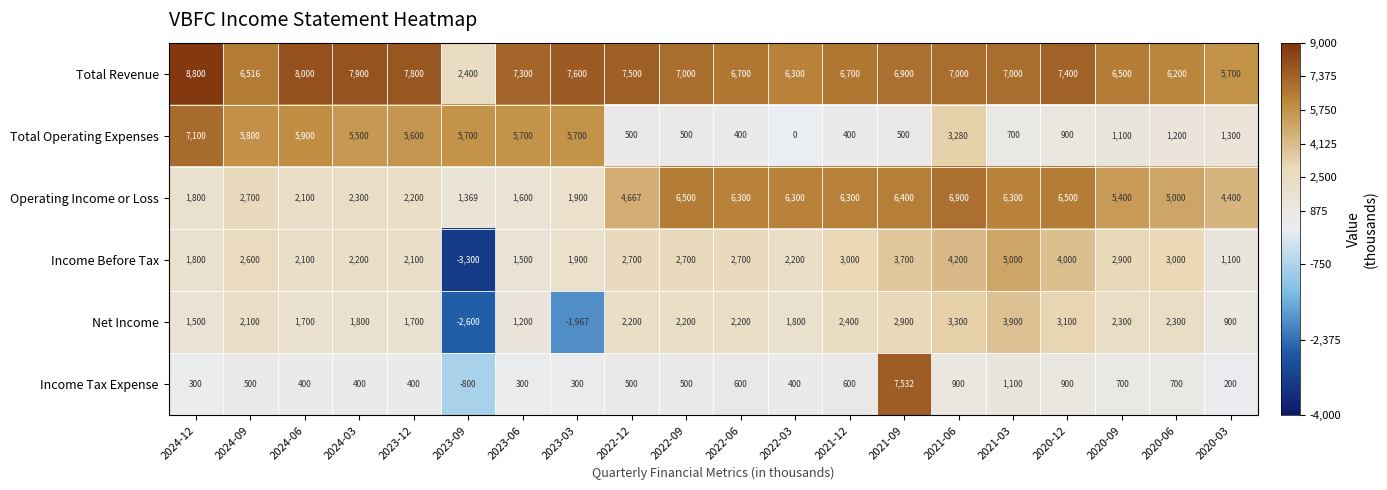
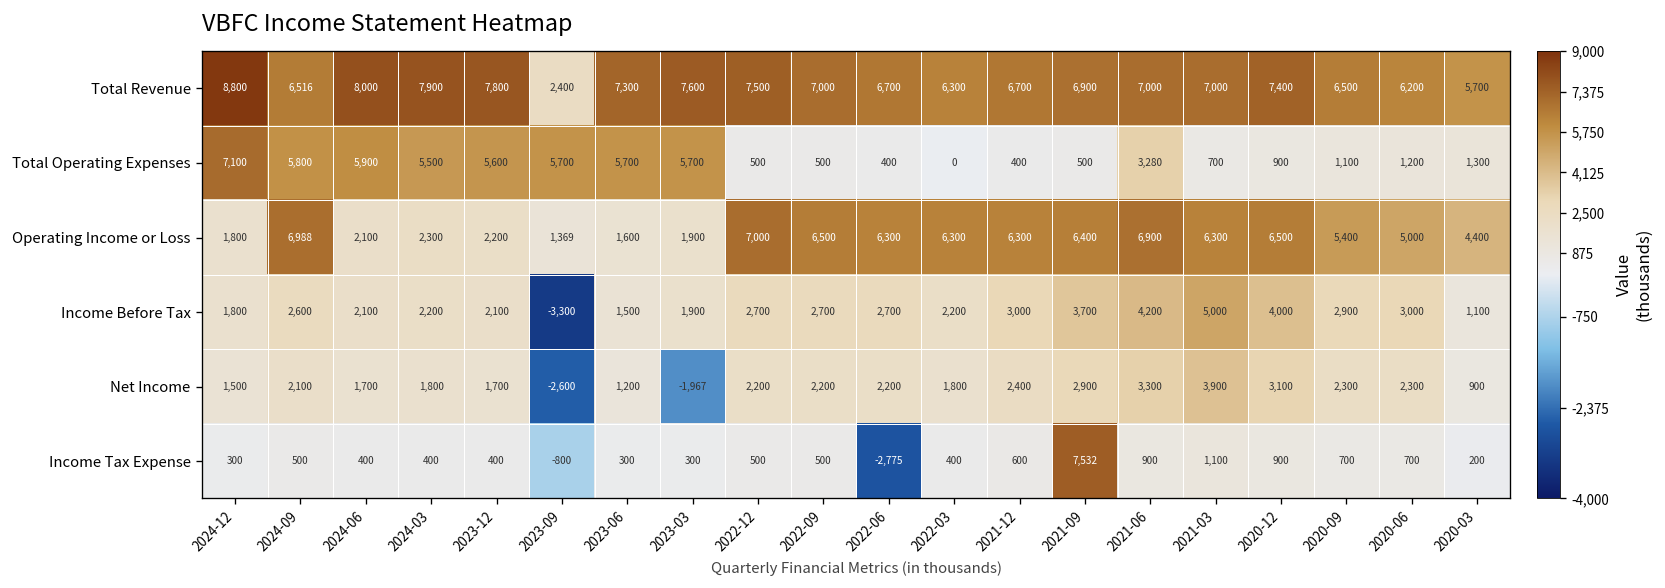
Operating Income or Loss, 2024-09: 2,700 -> 6,988
Operating Income or Loss, 2022-12: 4,667 -> 7,000
Income Tax Expense, 2022-06: 600 -> -2,775
